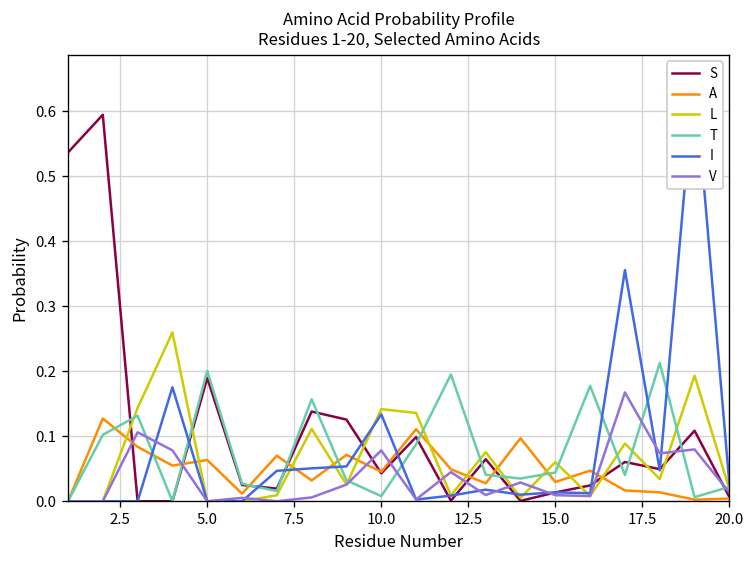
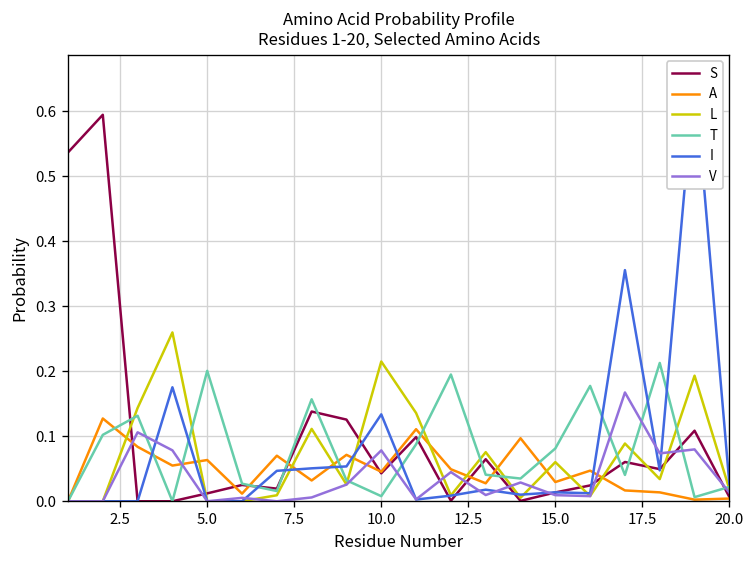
S, 5.0: 0.19 -> 0.01
L, 10.0: 0.14 -> 0.22
T, 15.0: 0.04 -> 0.08
